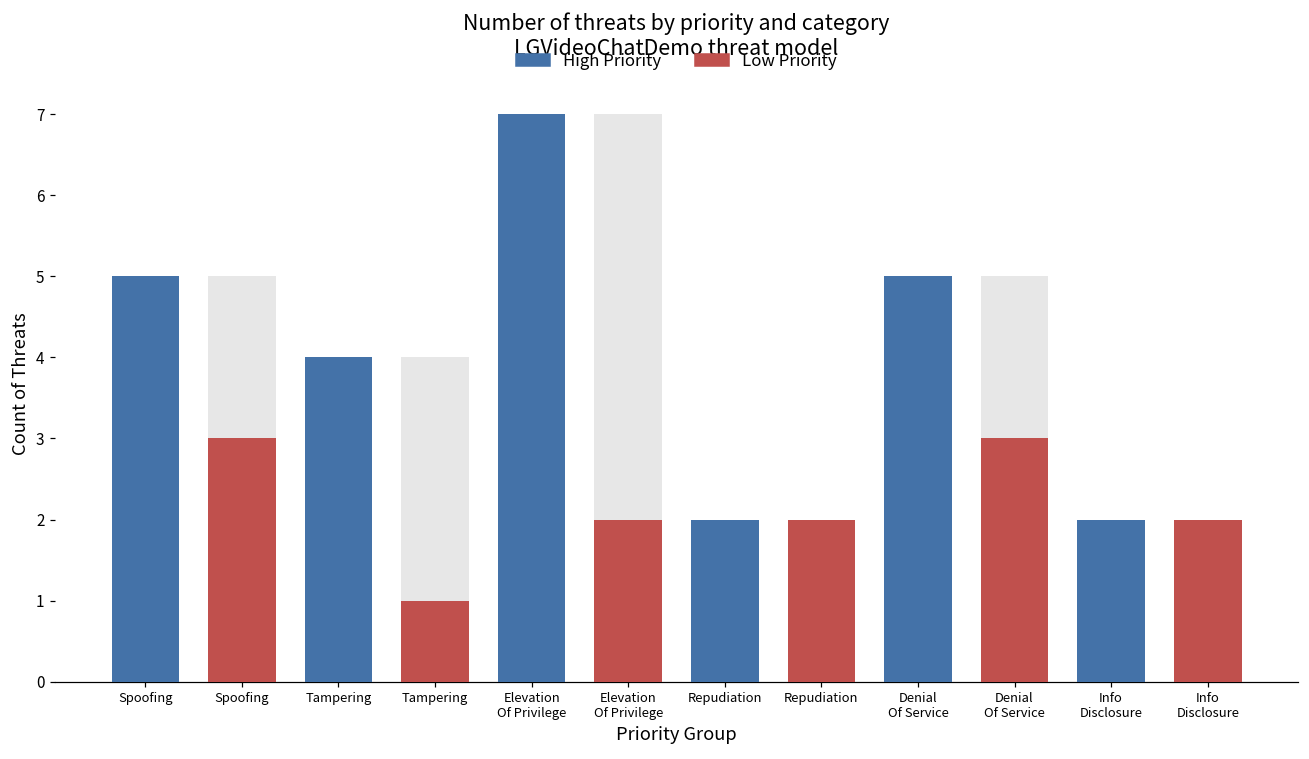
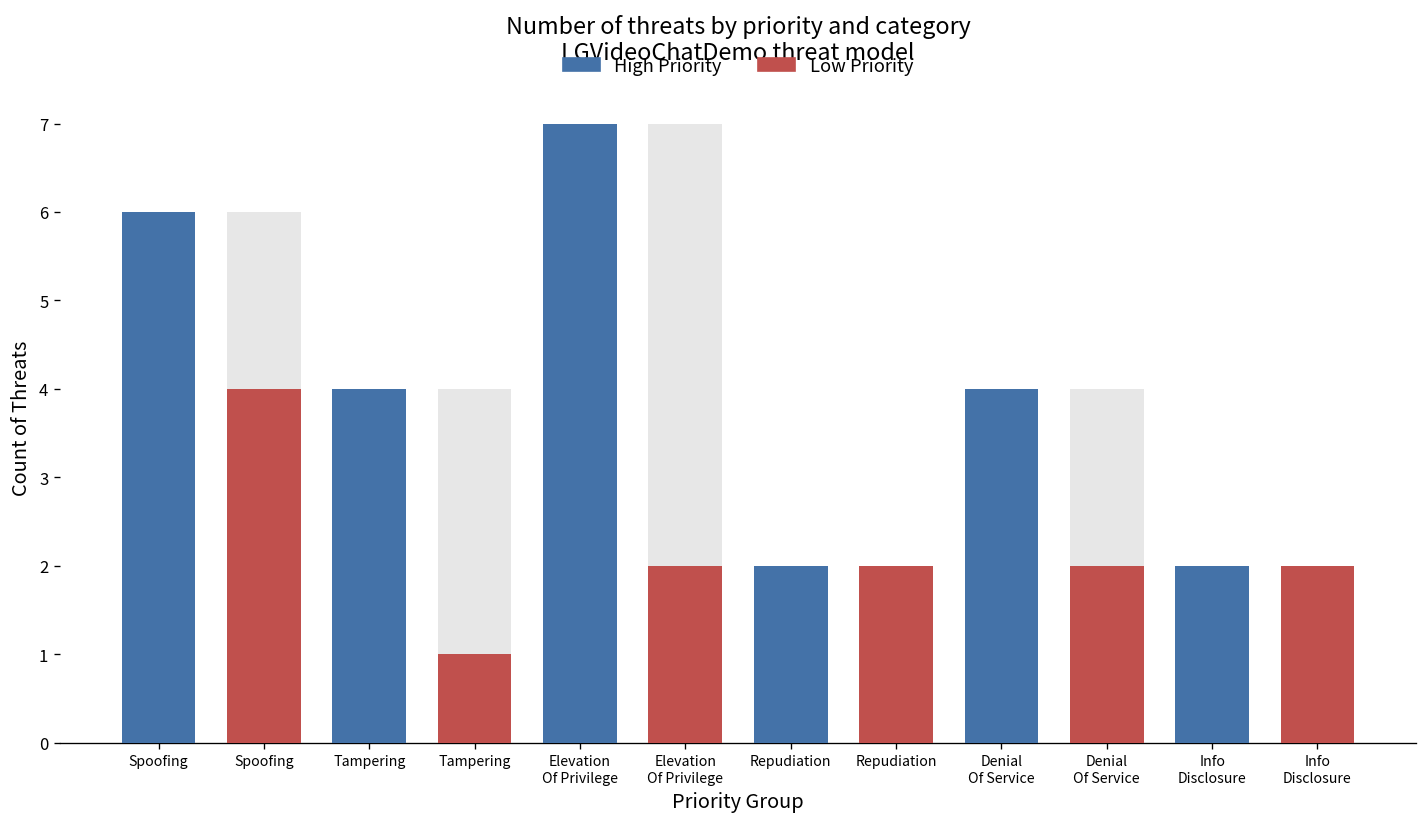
High Priority, Spoofing: 5 -> 6
Low Priority, Spoofing: 3 -> 4
High Priority, Denial Of Service: 5 -> 4
Low Priority, Denial Of Service: 3 -> 2
